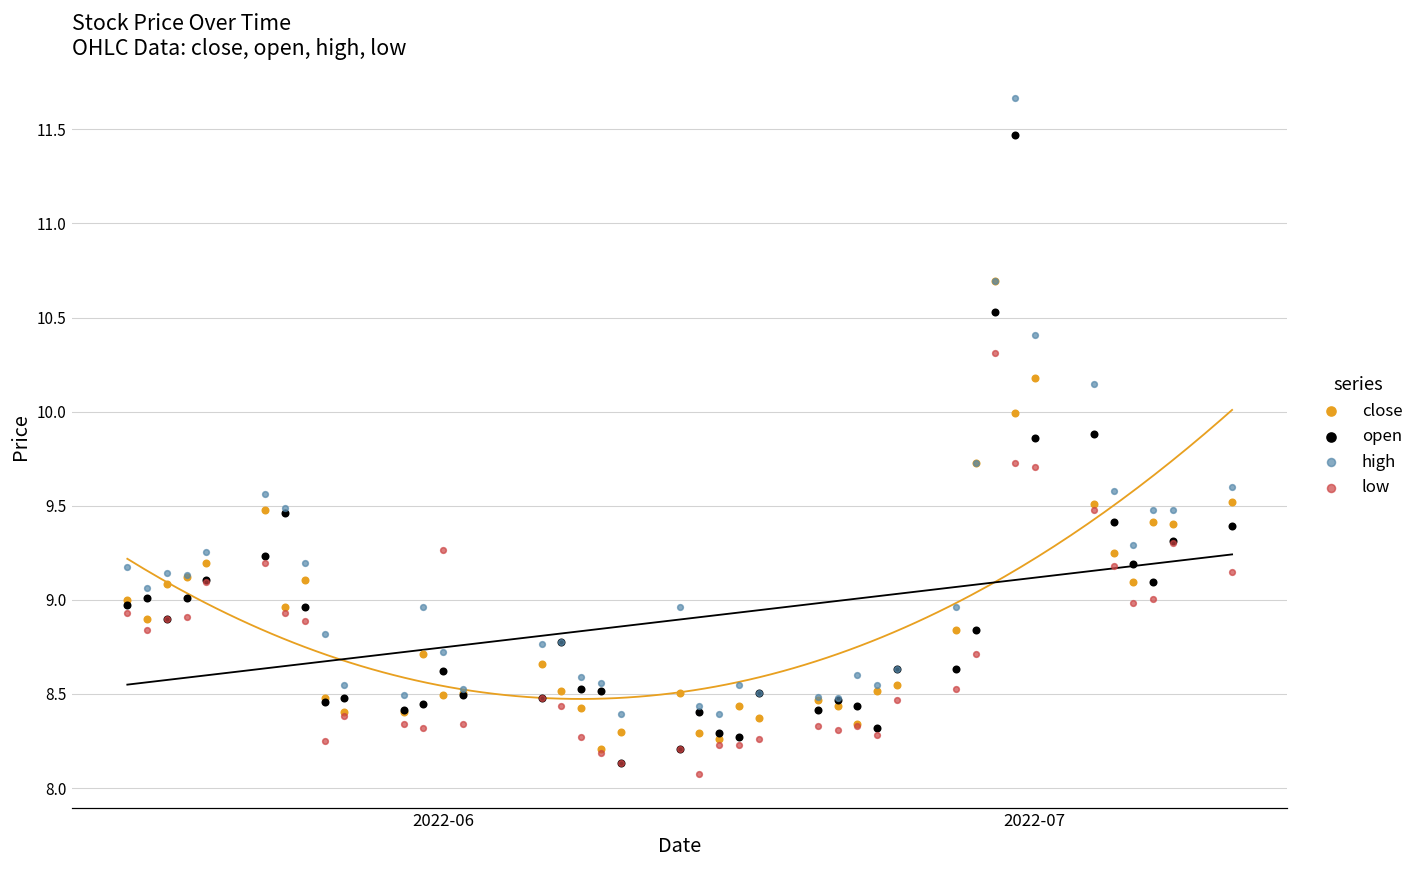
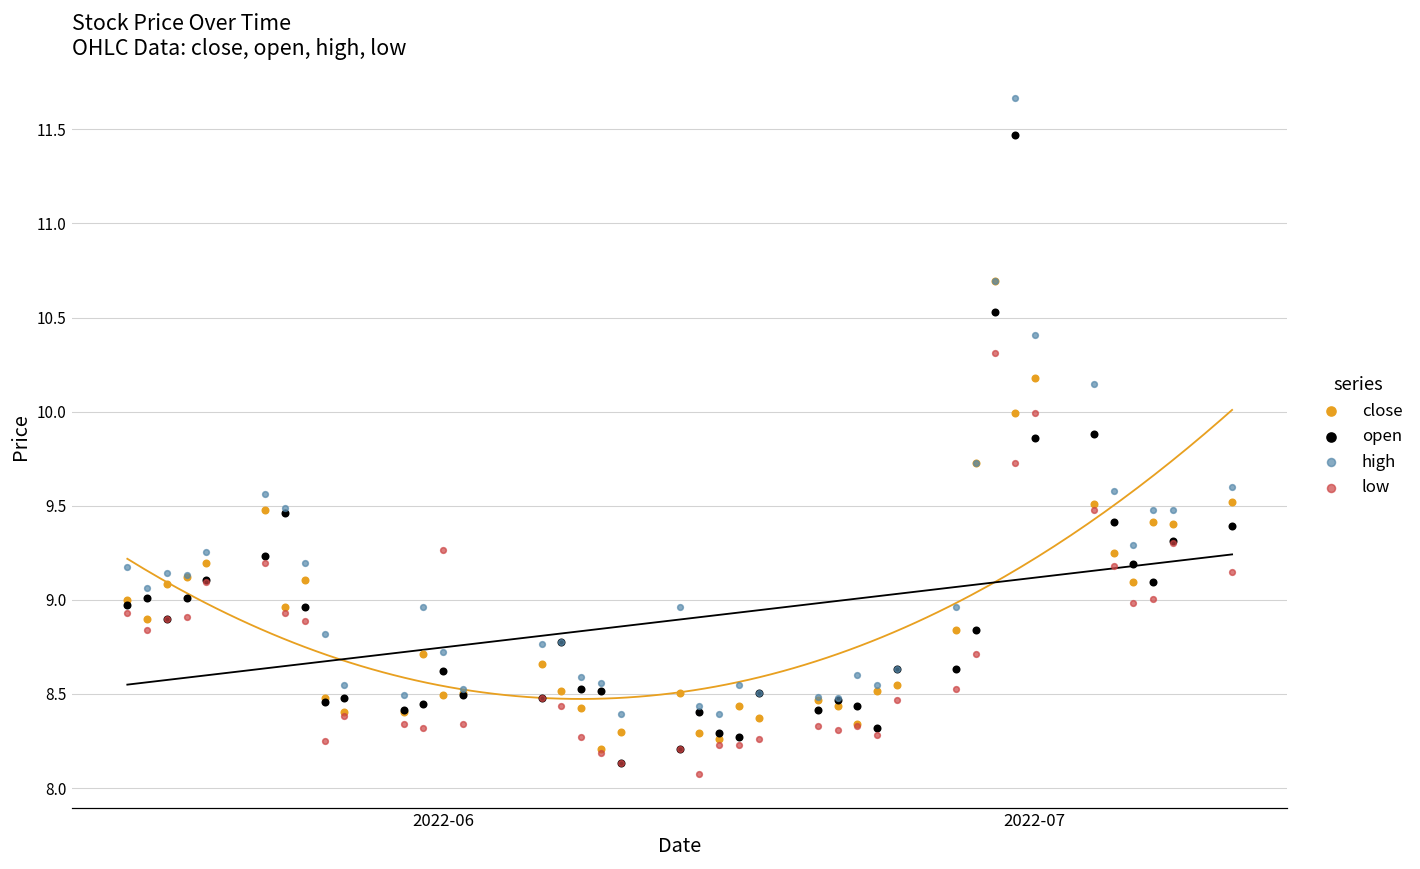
low, 2022-07: 9.70 -> 9.99
